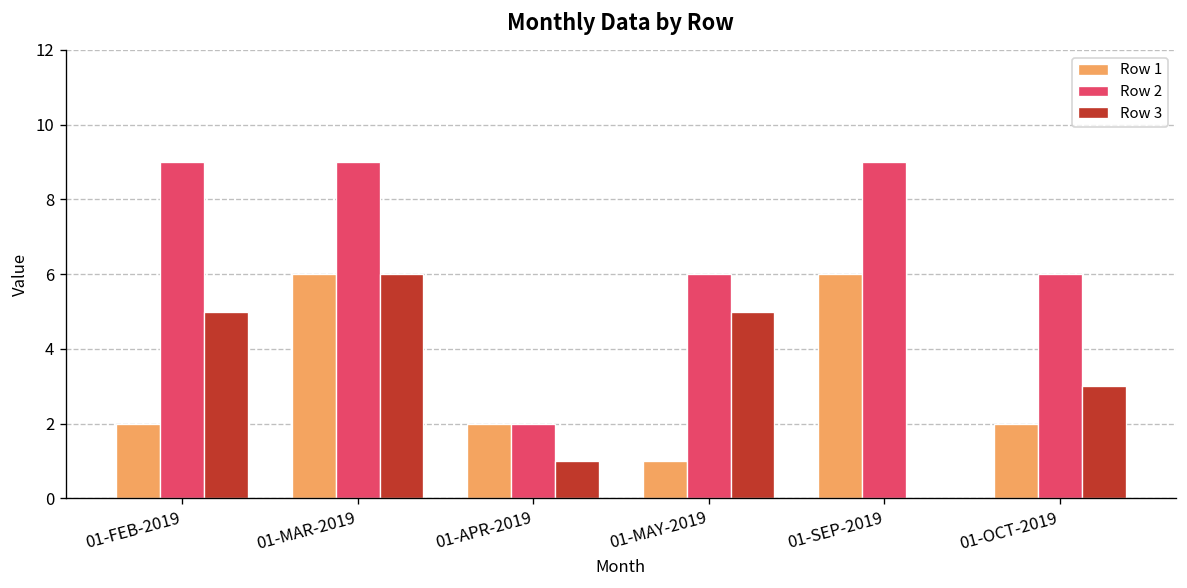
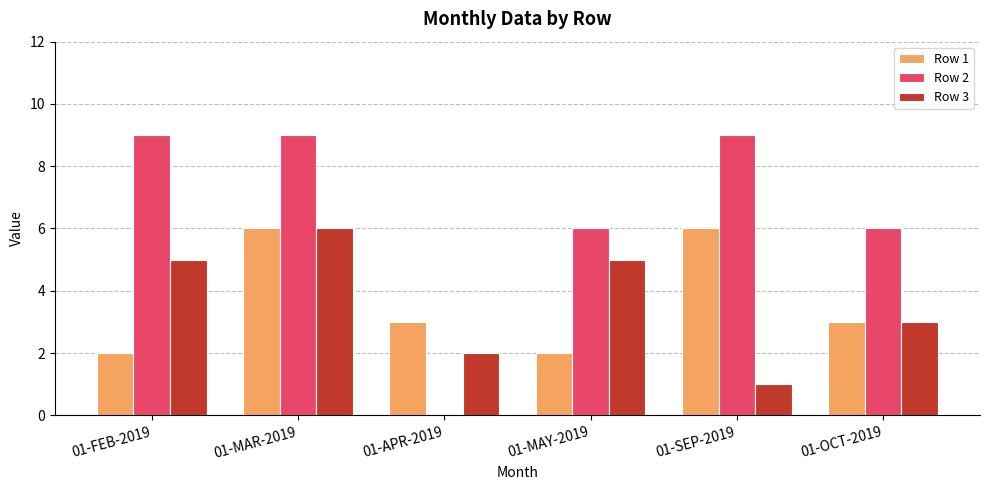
Row 1, 01-APR-2019: 2 -> 3
Row 2, 01-APR-2019: 2 -> 0
Row 3, 01-APR-2019: 1 -> 2
Row 1, 01-MAY-2019: 1 -> 2
Row 3, 01-SEP-2019: 0 -> 1
Row 1, 01-OCT-2019: 2 -> 3
